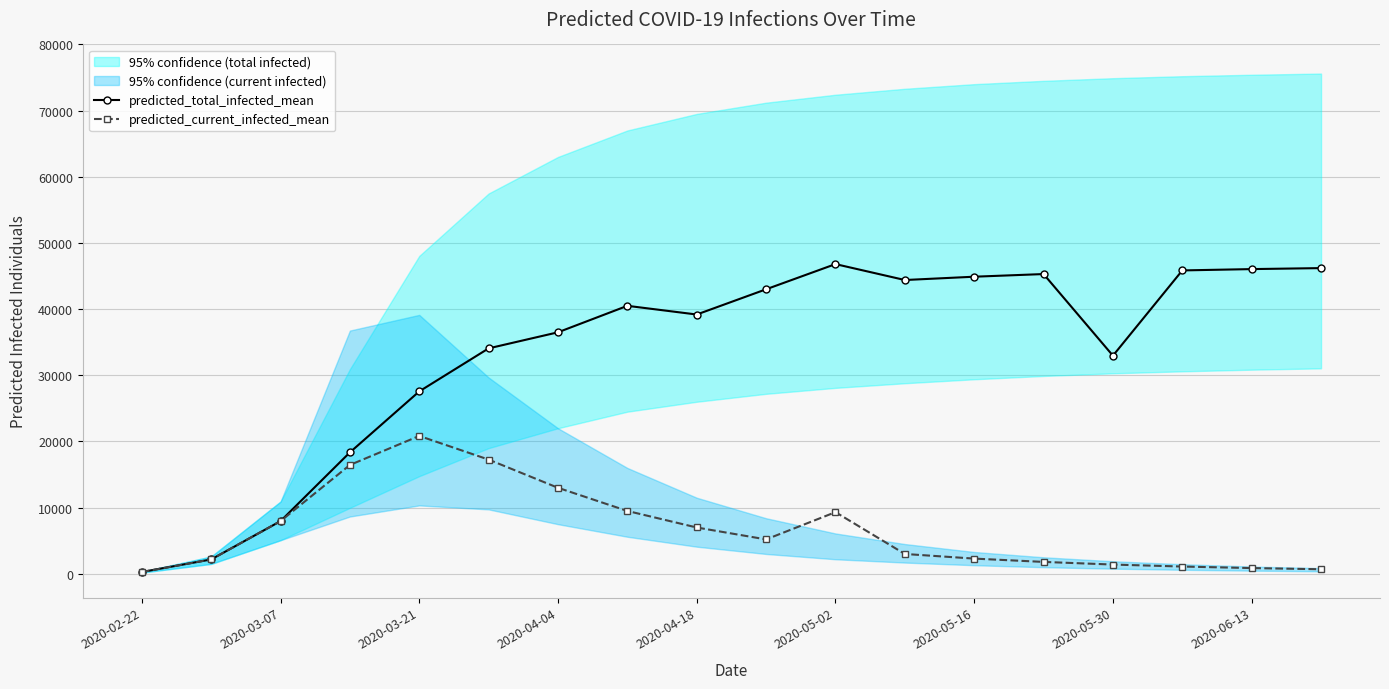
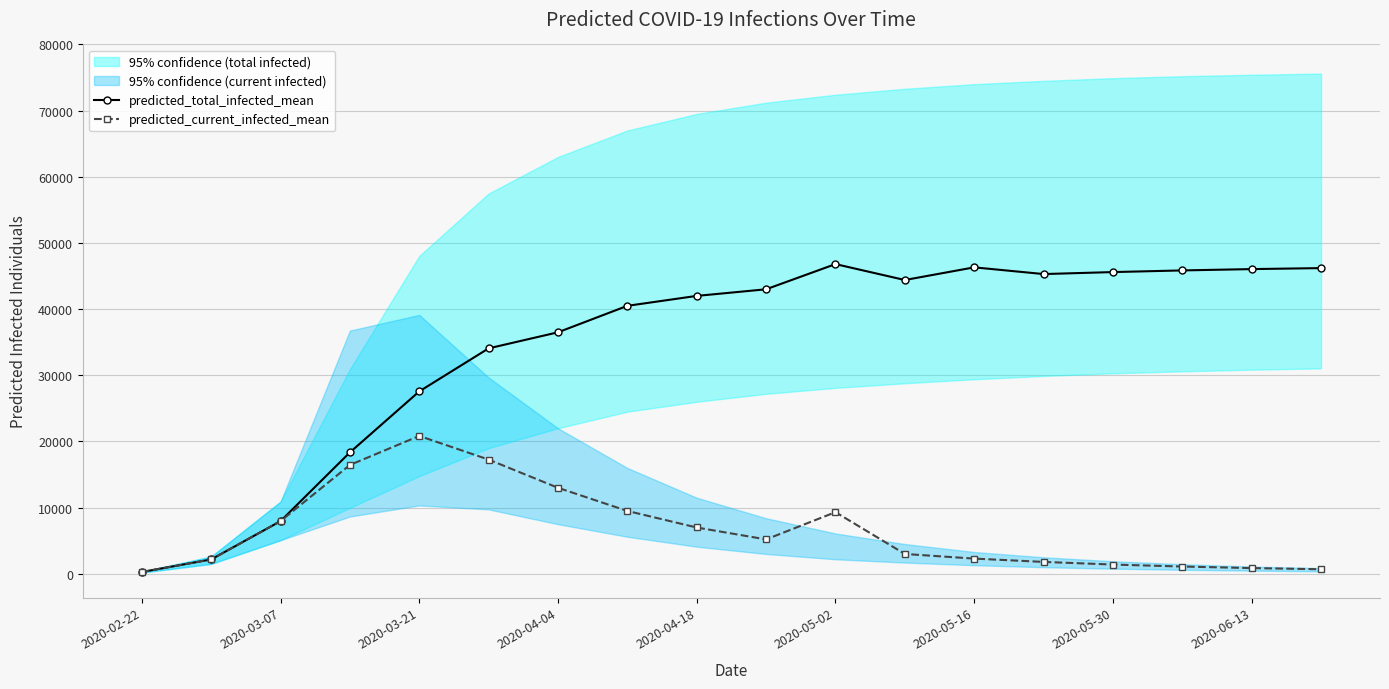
predicted_total_infected_mean, 2020-04-18: 39000 -> 42000
predicted_total_infected_mean, 2020-05-16: 45000 -> 46000
predicted_total_infected_mean, 2020-05-30: 33000 -> 46000
